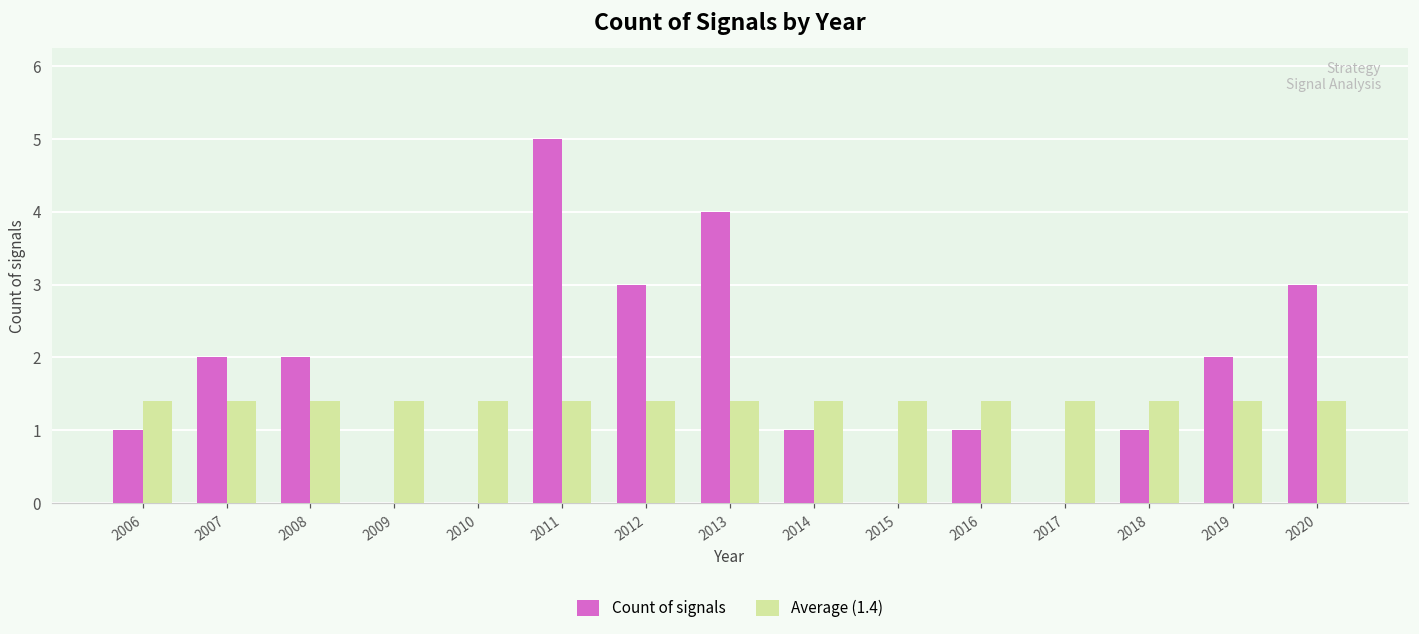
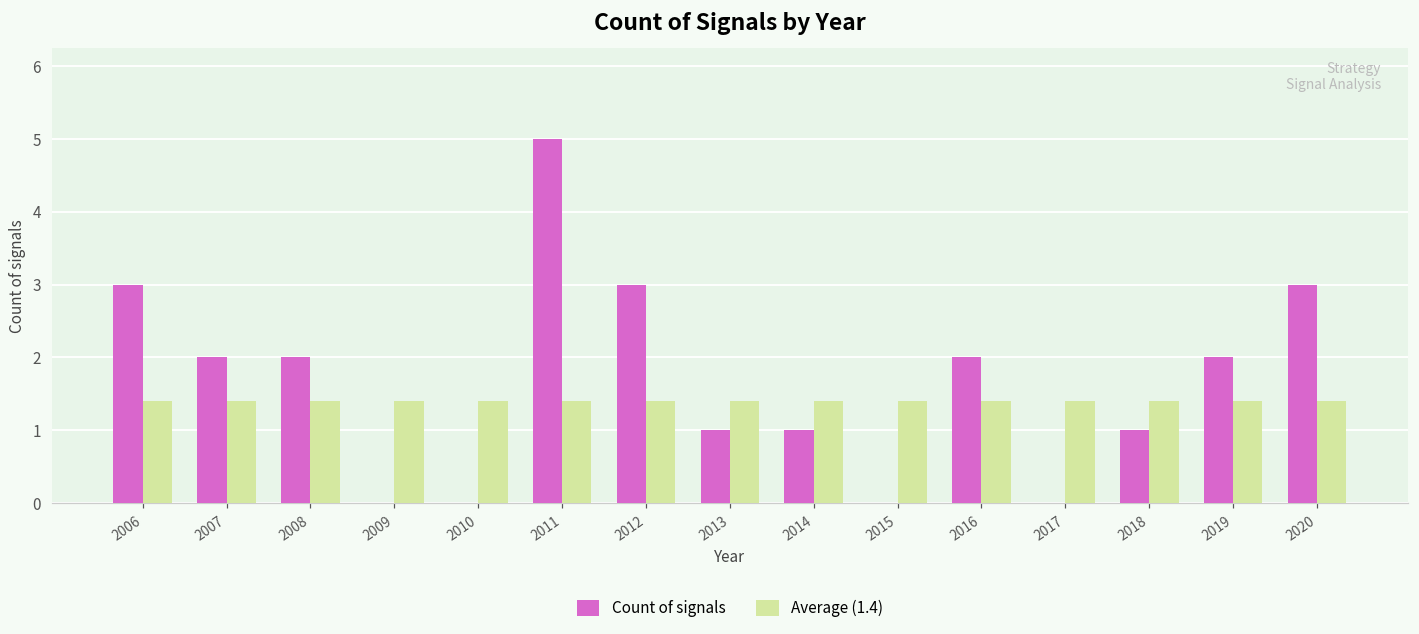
Count of signals, 2006: 1 -> 3
Count of signals, 2013: 4 -> 1
Count of signals, 2016: 1 -> 2
